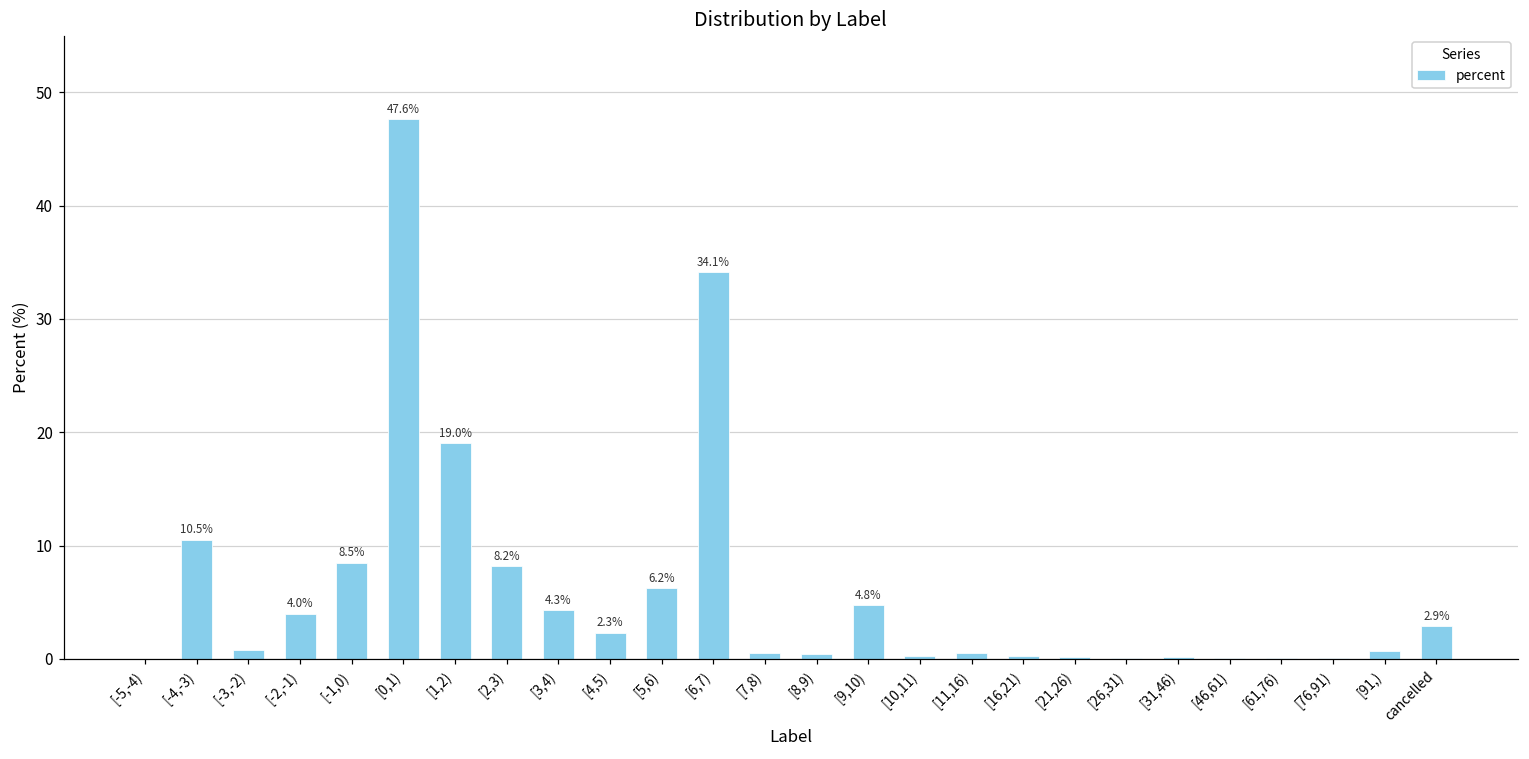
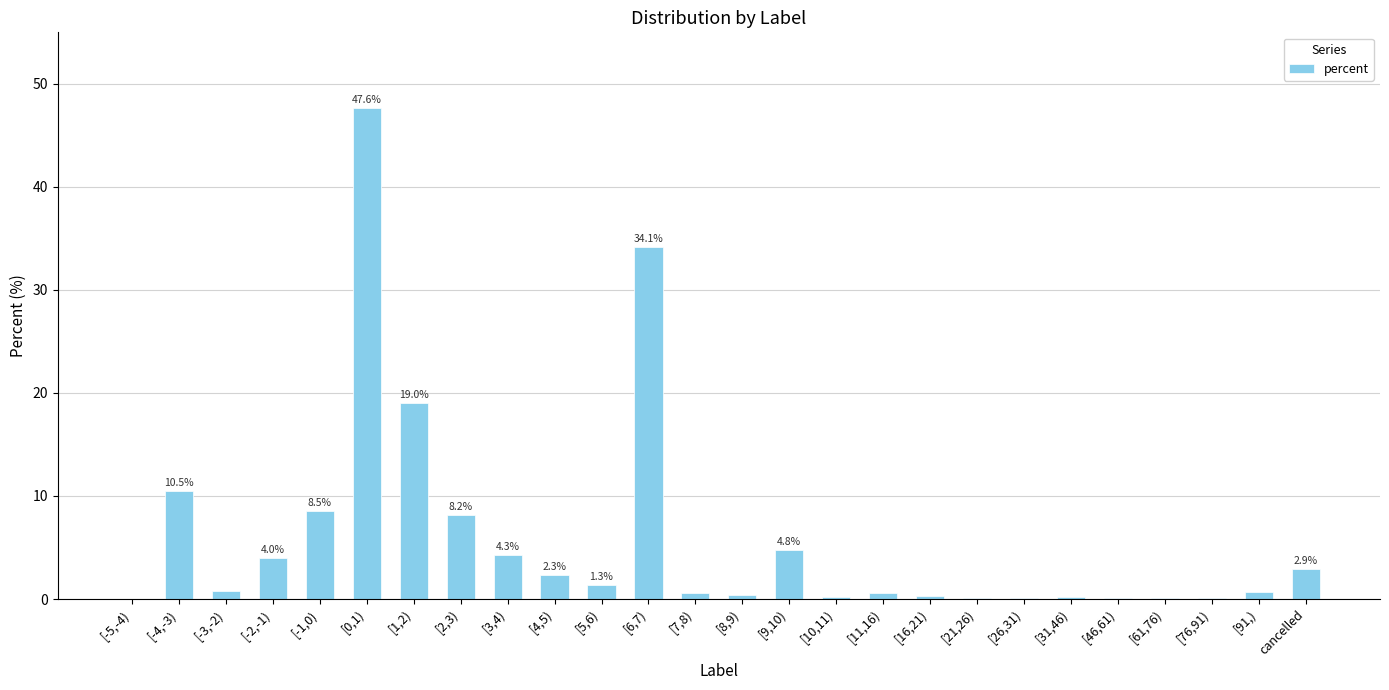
[5,6): 6.2% -> 1.3%
